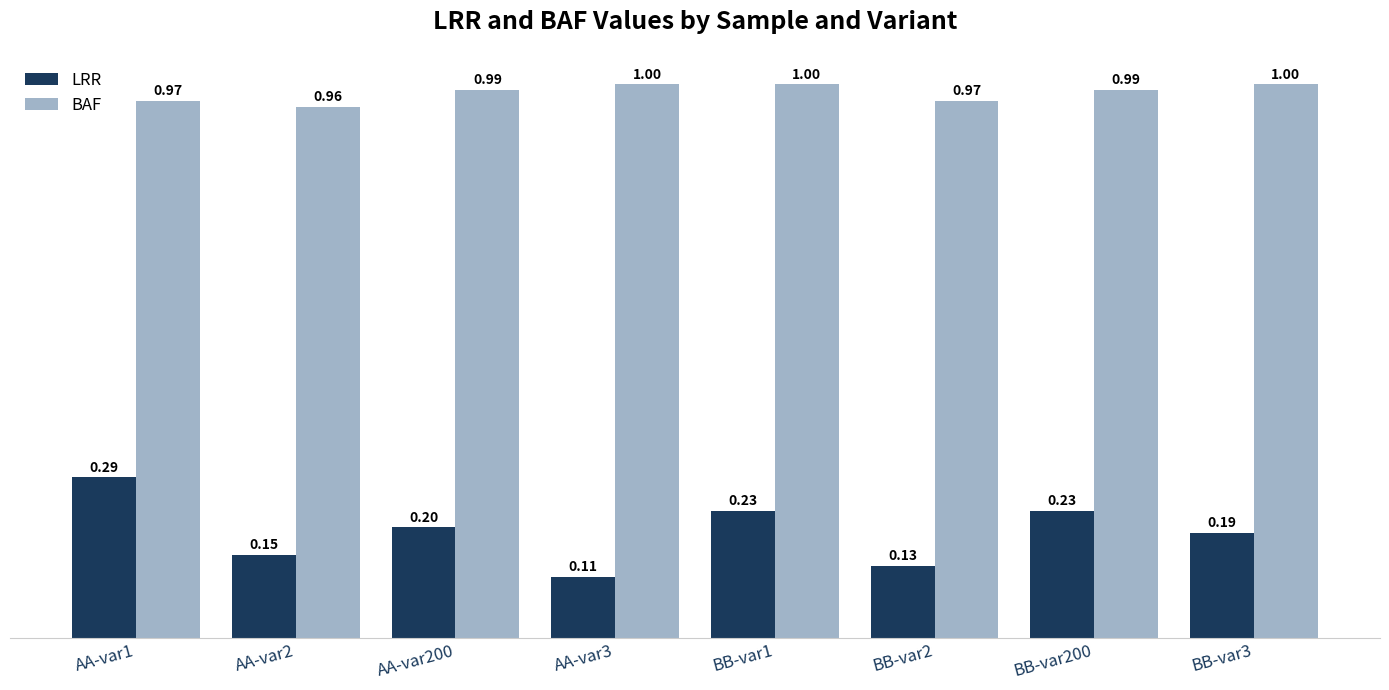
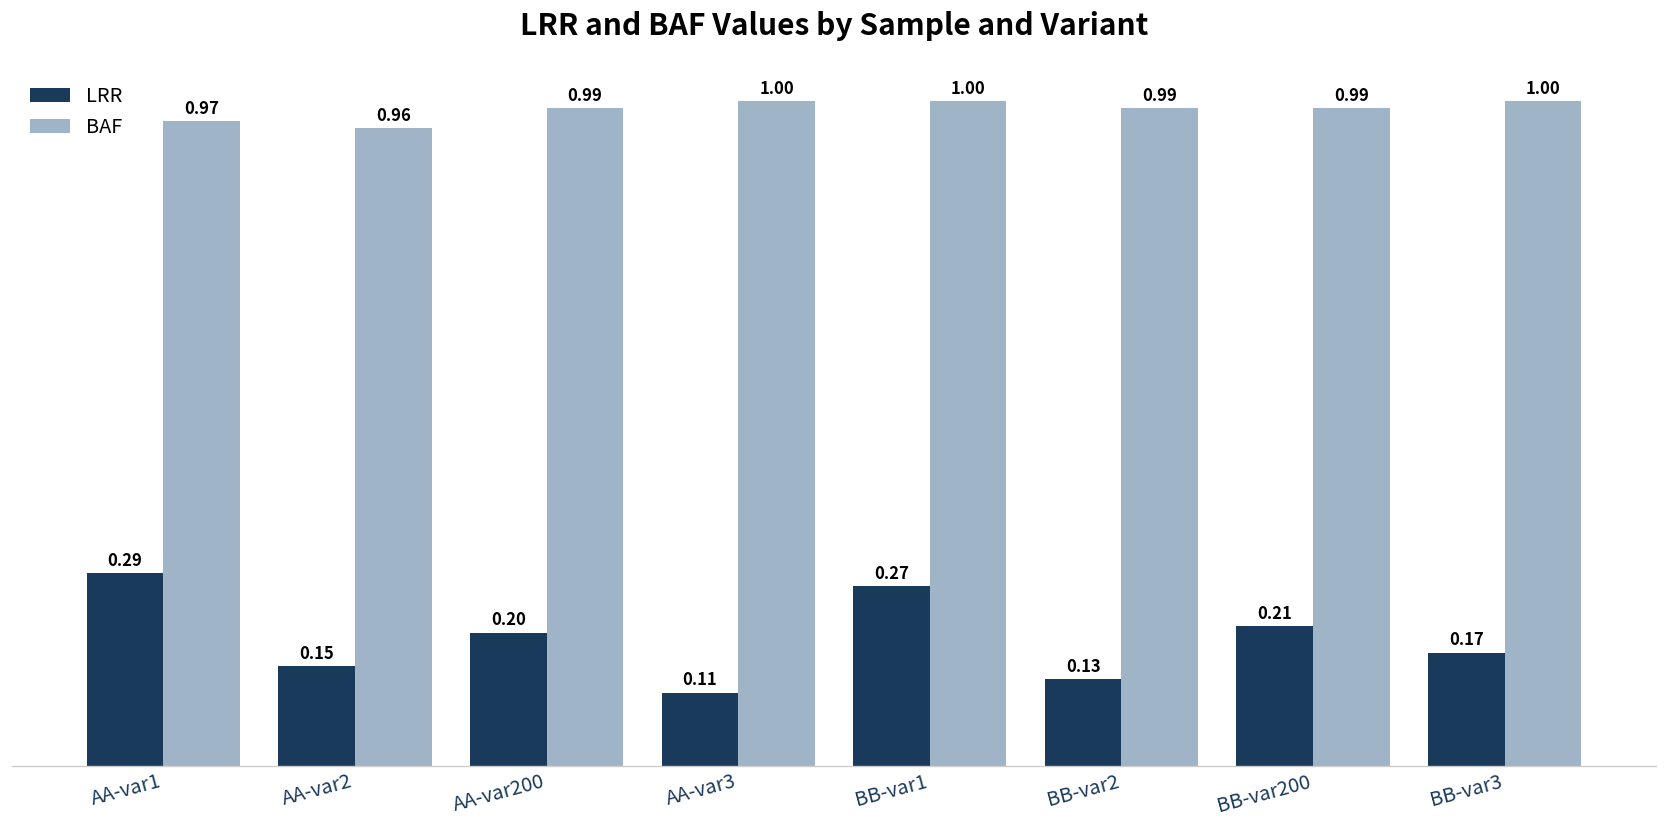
LRR, BB-var1: 0.23 -> 0.27
BAF, BB-var2: 0.97 -> 0.99
LRR, BB-var200: 0.23 -> 0.21
LRR, BB-var3: 0.19 -> 0.17
